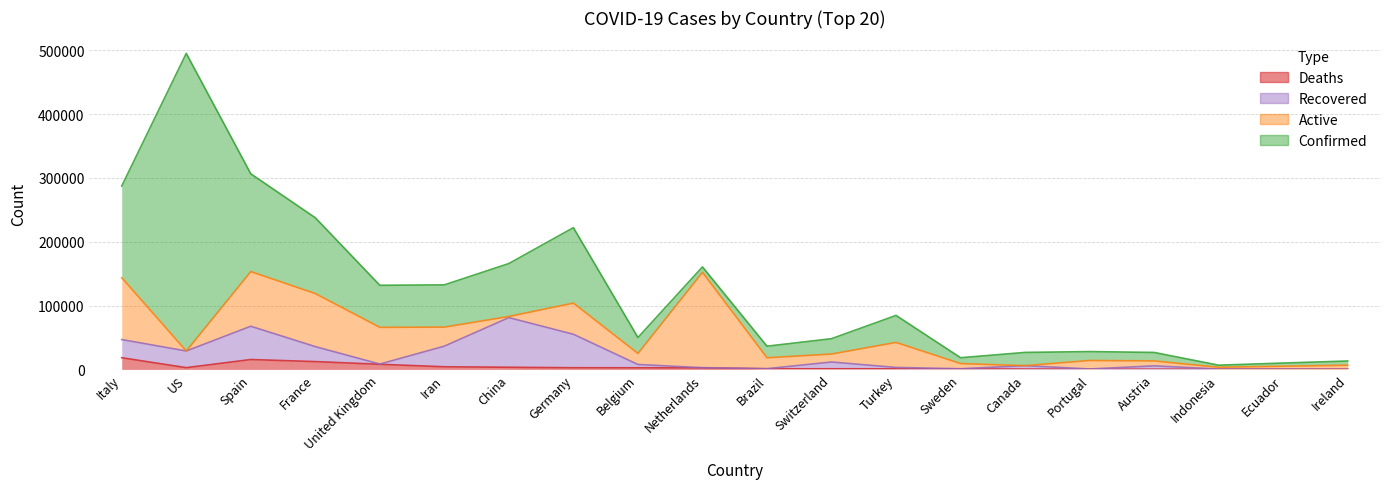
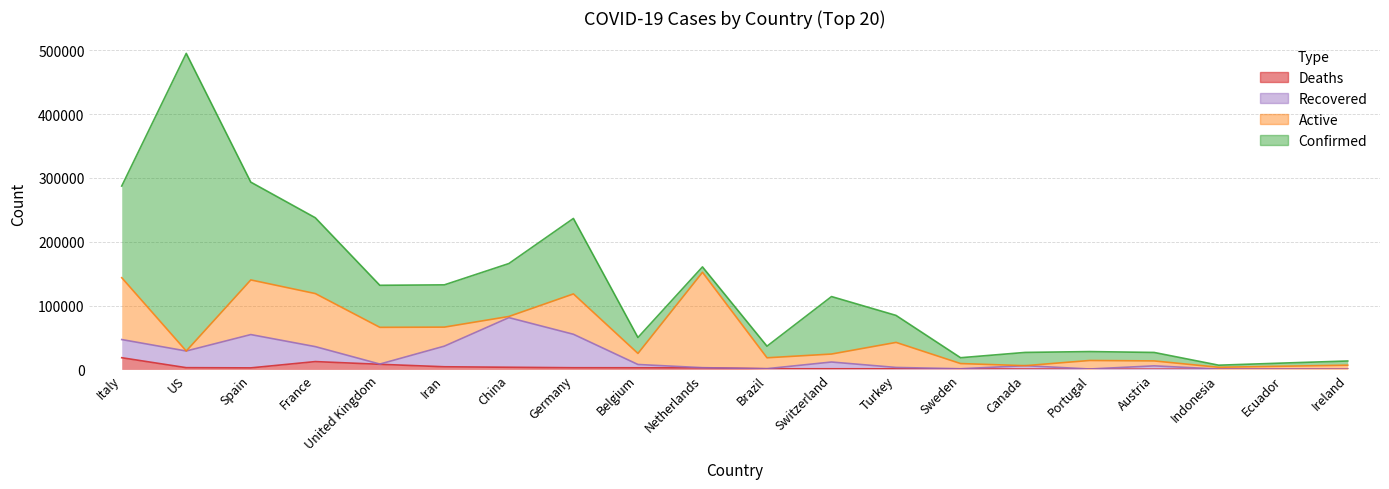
Deaths, Spain: 20000 -> 0
Active, Germany: 50000 -> 60000
Confirmed, Switzerland: 20000 -> 90000
